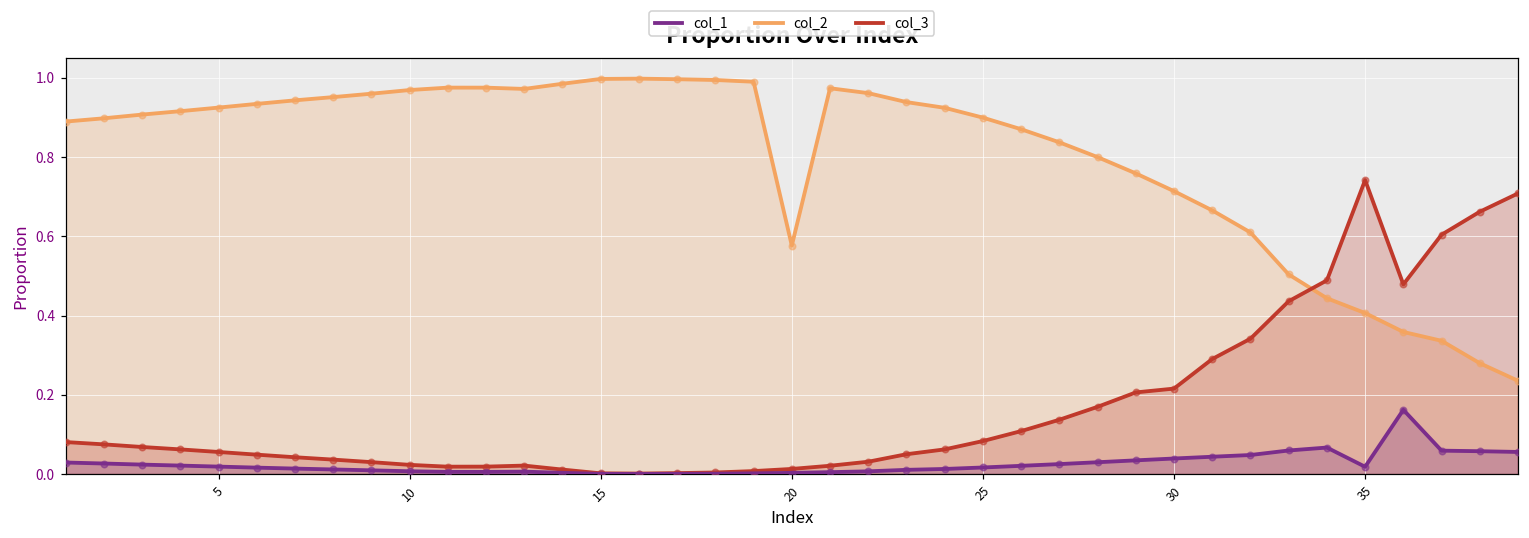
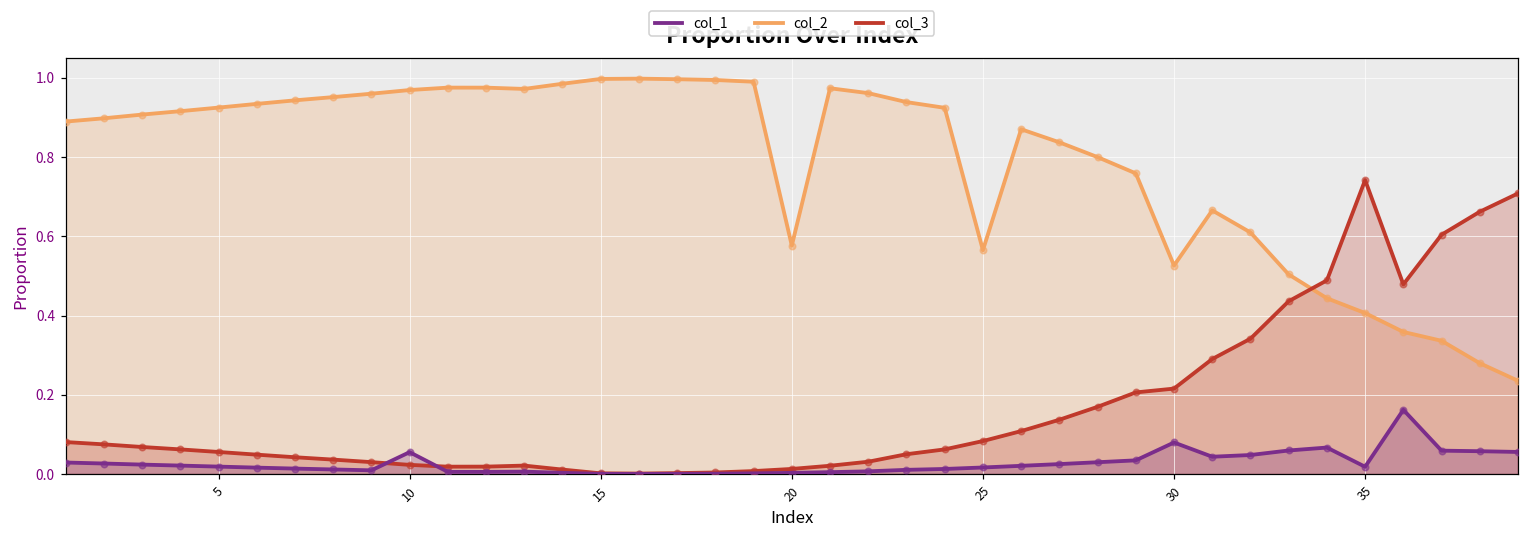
col_1, 10: 0.01 -> 0.06
col_2, 25: 0.90 -> 0.57
col_2, 30: 0.71 -> 0.53
col_1, 30: 0.04 -> 0.08
